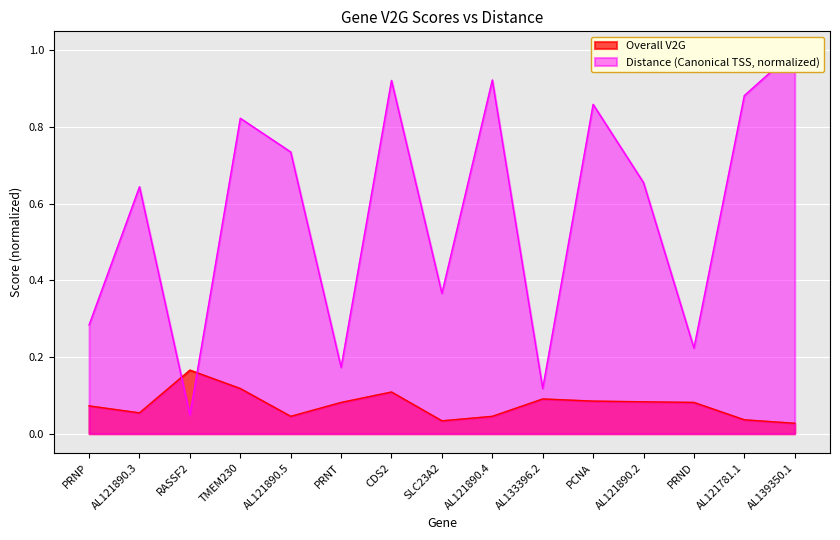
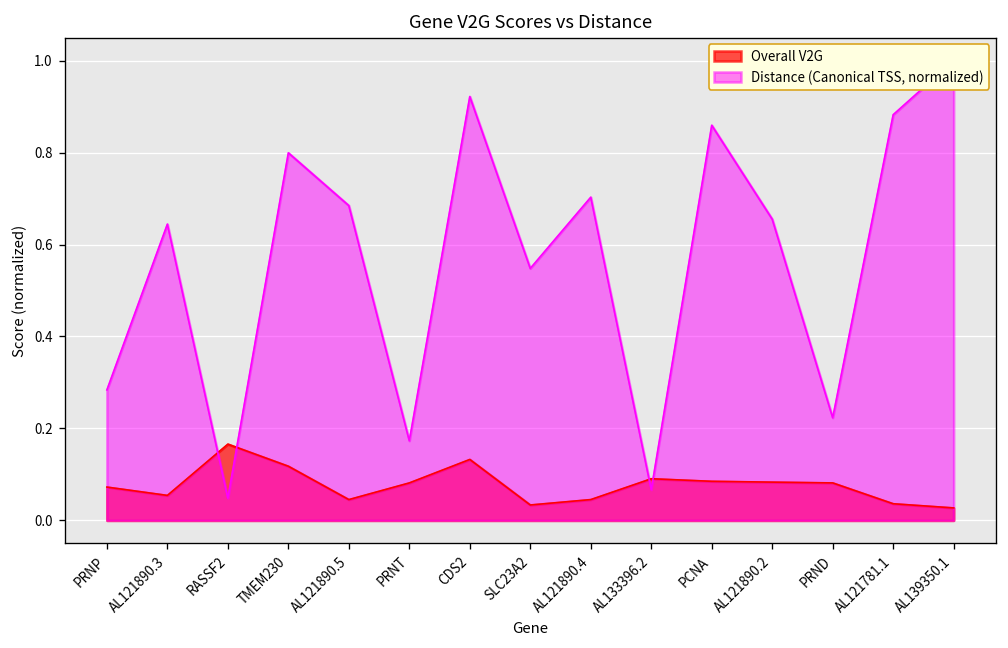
Distance (Canonical TSS, normalized), TMEM230: 0.82 -> 0.80
Distance (Canonical TSS, normalized), AL121890.5: 0.74 -> 0.68
Overall V2G, CDS2: 0.11 -> 0.13
Distance (Canonical TSS, normalized), SLC23A2: 0.37 -> 0.55
Distance (Canonical TSS, normalized), AL121890.4: 0.92 -> 0.70
Distance (Canonical TSS, normalized), AL133396.2: 0.12 -> 0.07
